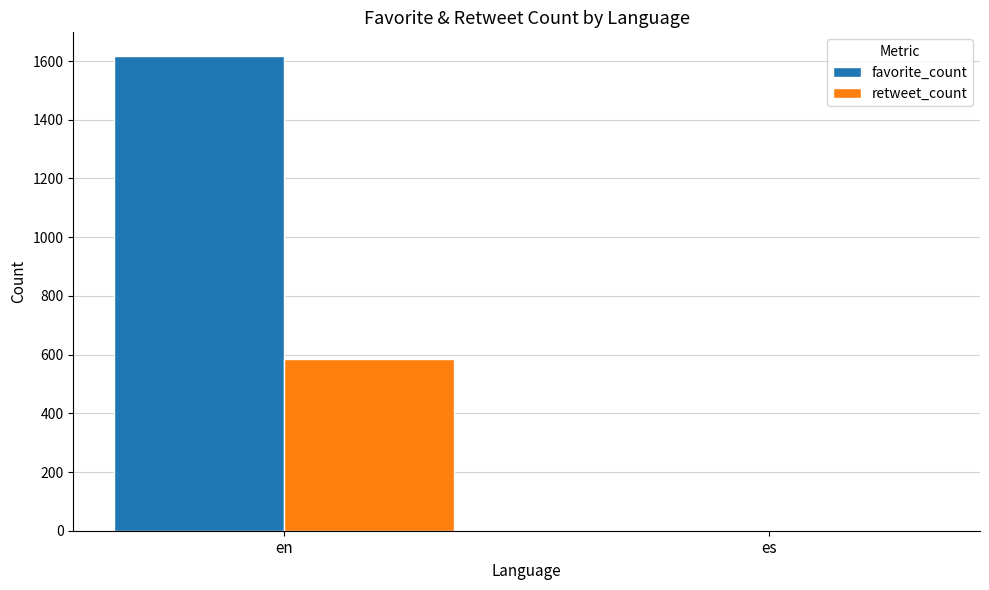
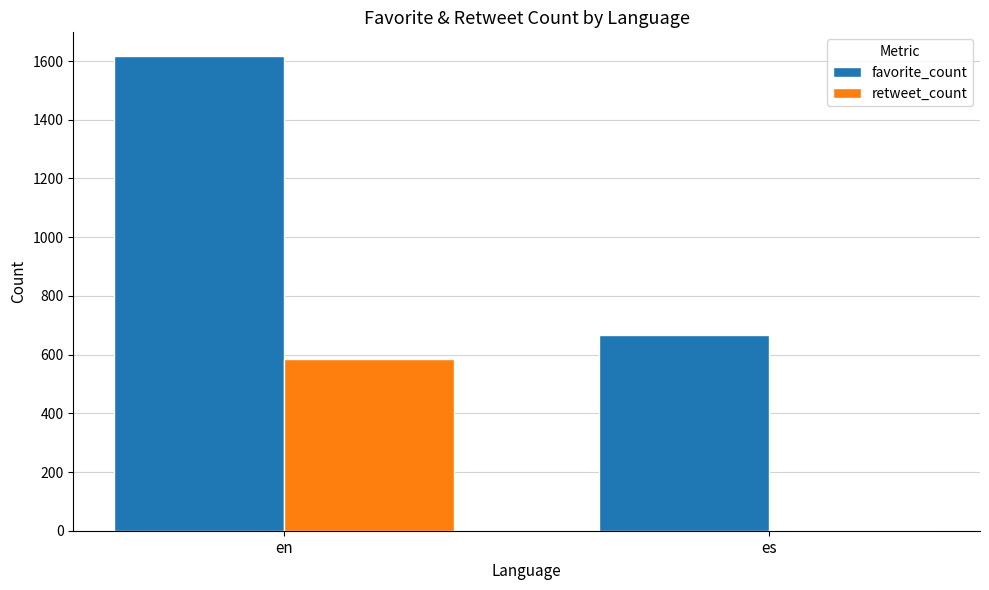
favorite_count, es: 0 -> 670
